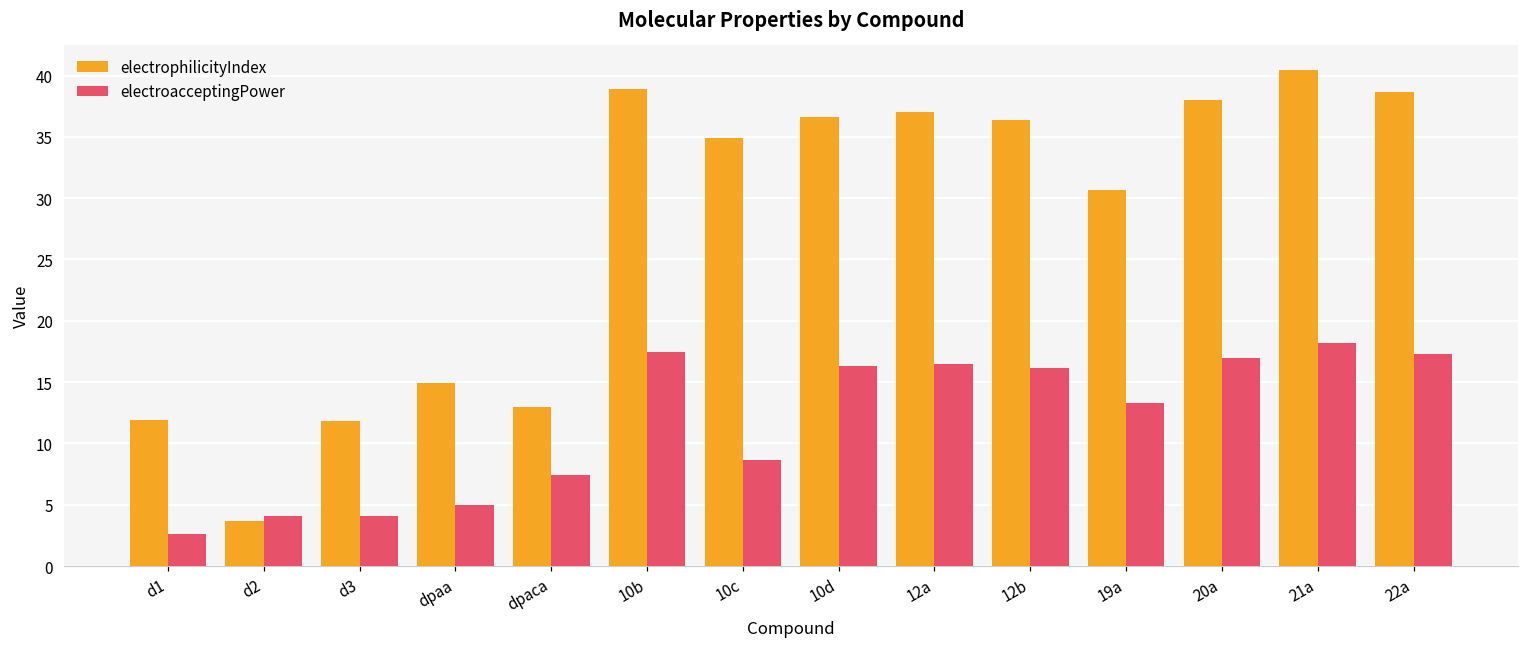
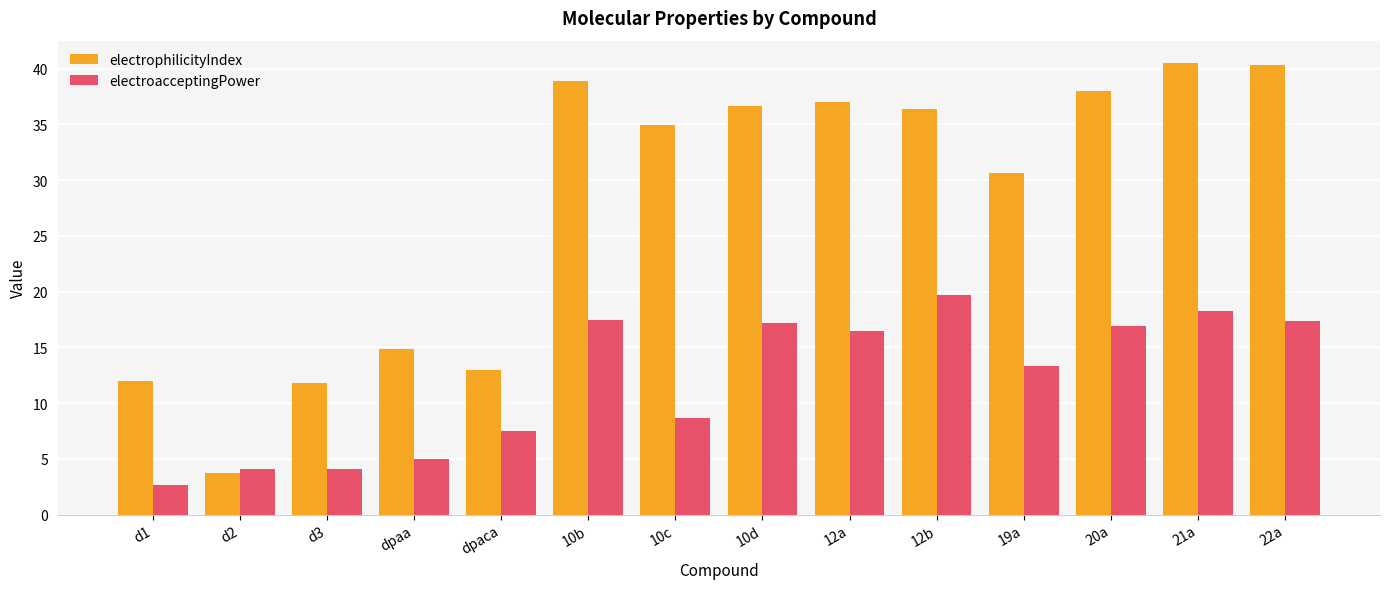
electroacceptingPower, 10d: 16.3 -> 17.2
electroacceptingPower, 12b: 16.2 -> 19.7
electrophilicityIndex, 22a: 38.6 -> 40.3
